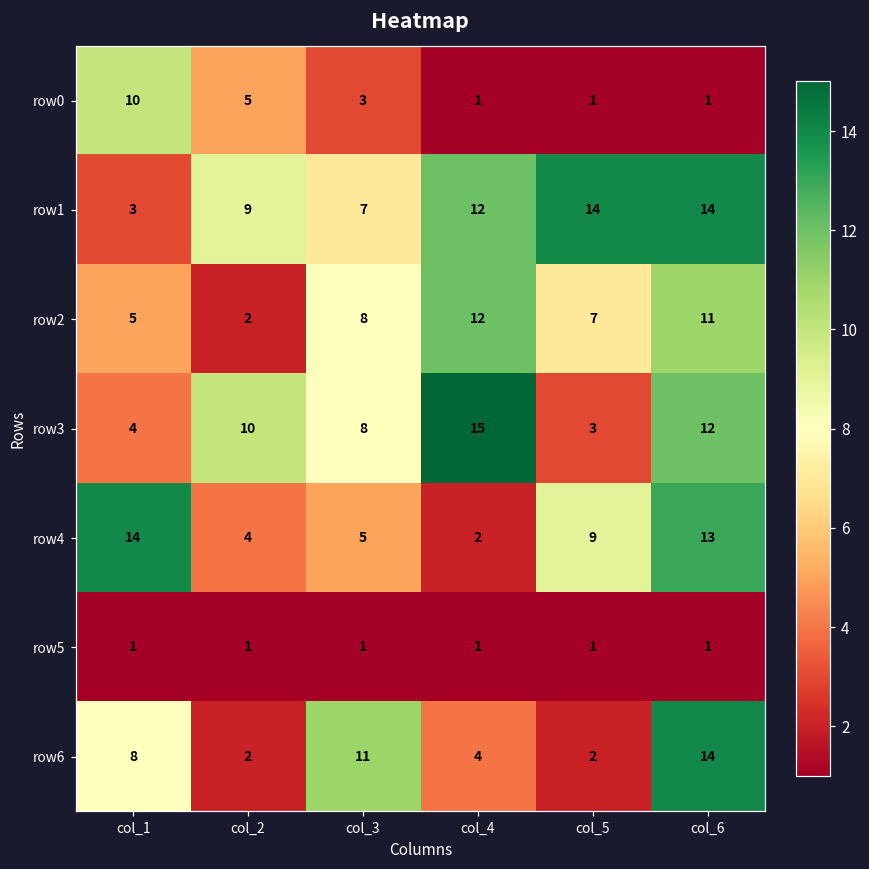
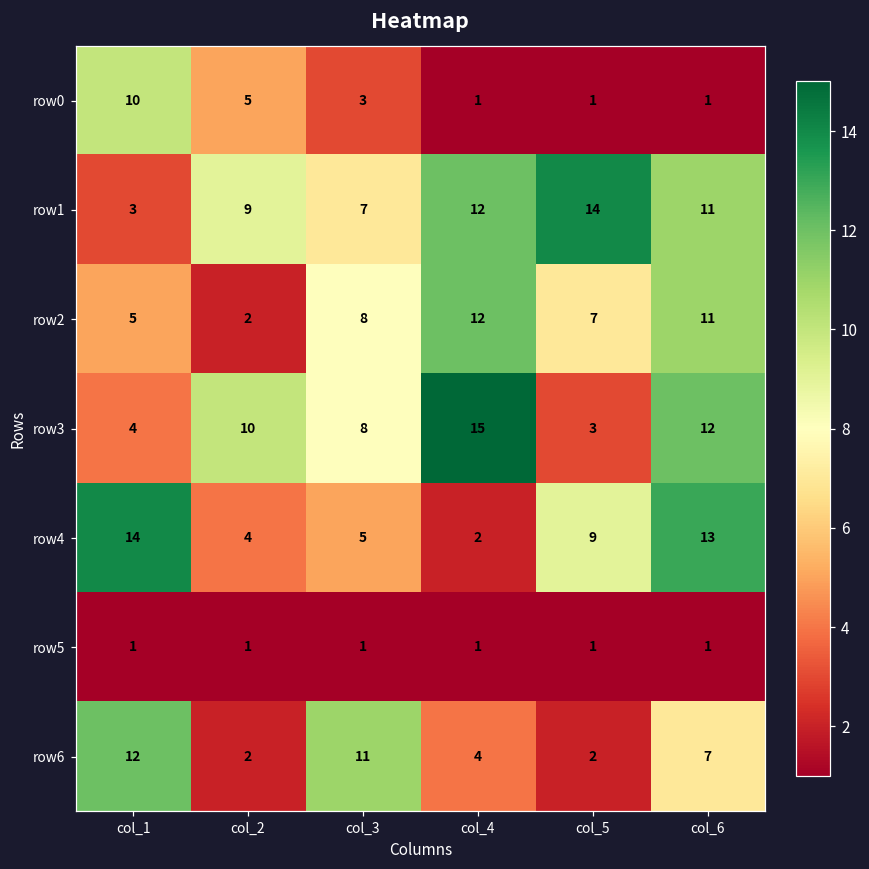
row1, col_6: 14 -> 11
row6, col_1: 8 -> 12
row6, col_6: 14 -> 7
